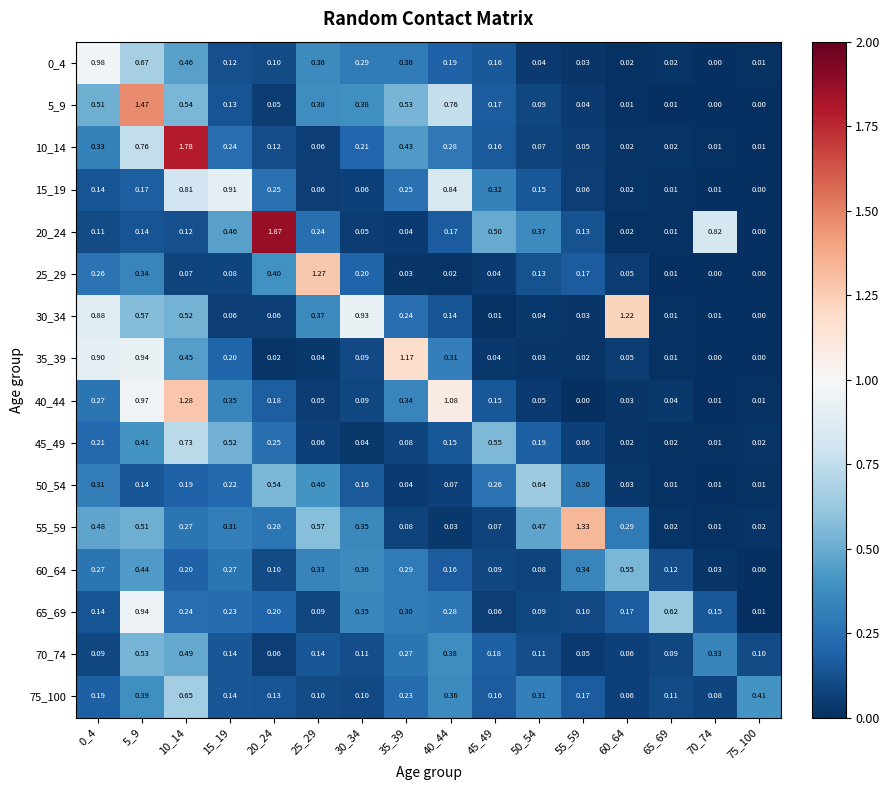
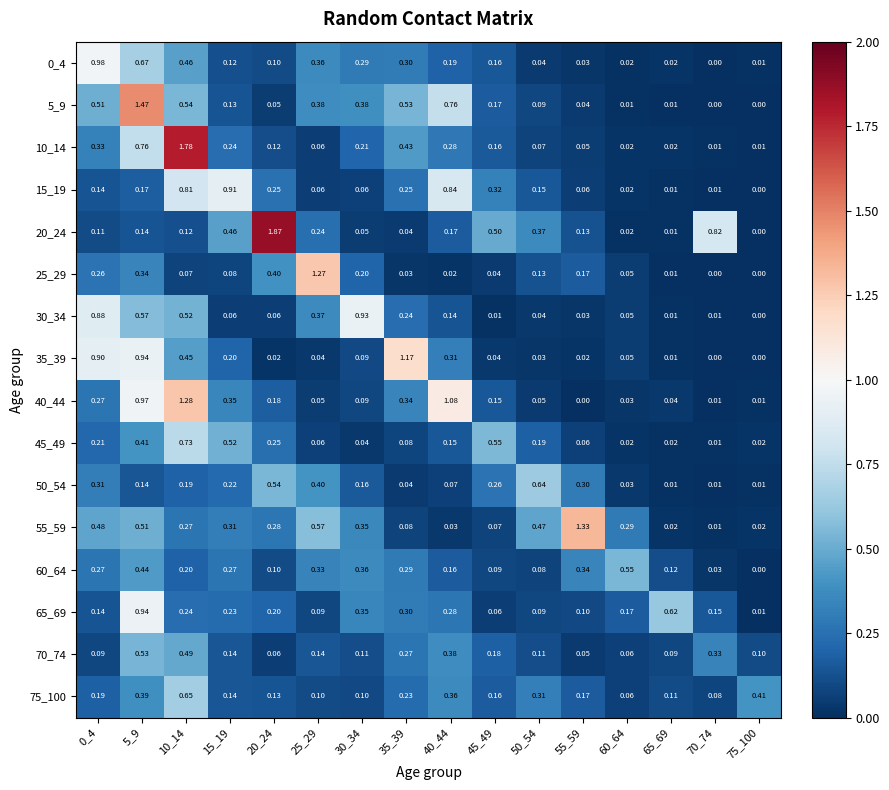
30_34, 60_64: 1.22 -> 0.05
